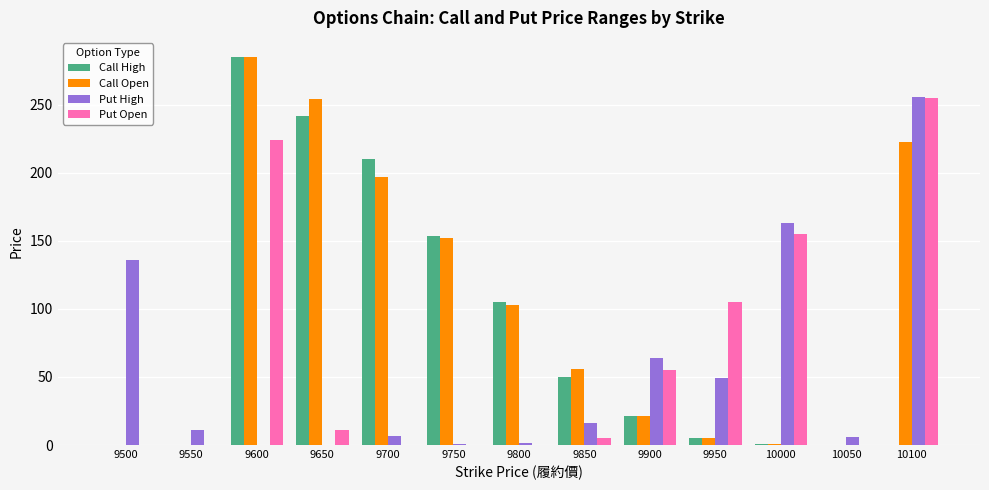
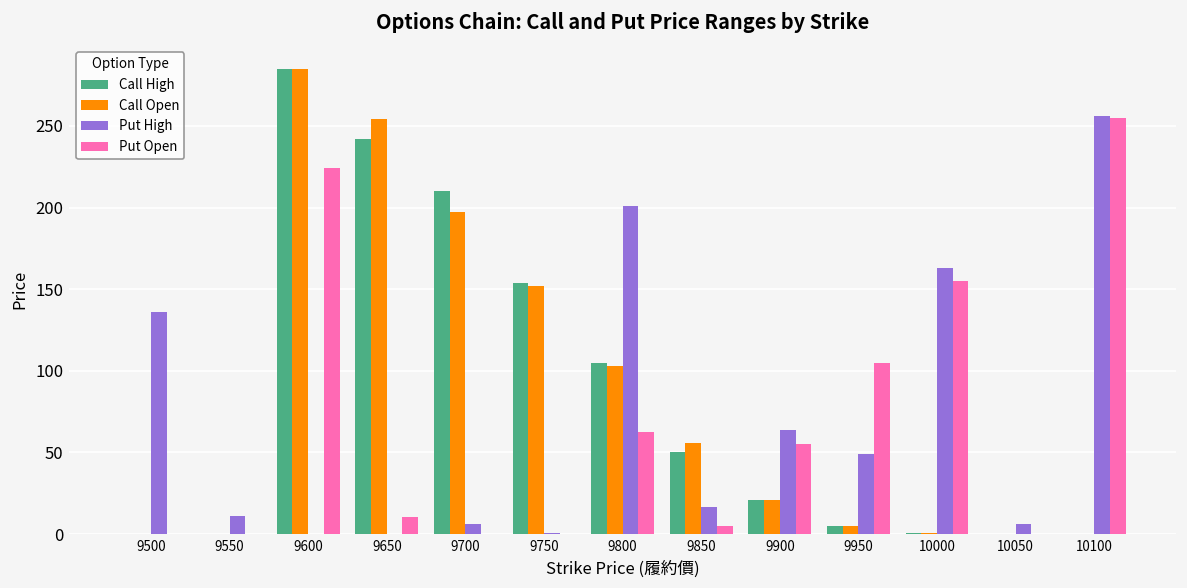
Put High, 9800: 1 -> 201
Put Open, 9800: 0 -> 62
Call Open, 10100: 223 -> 0
